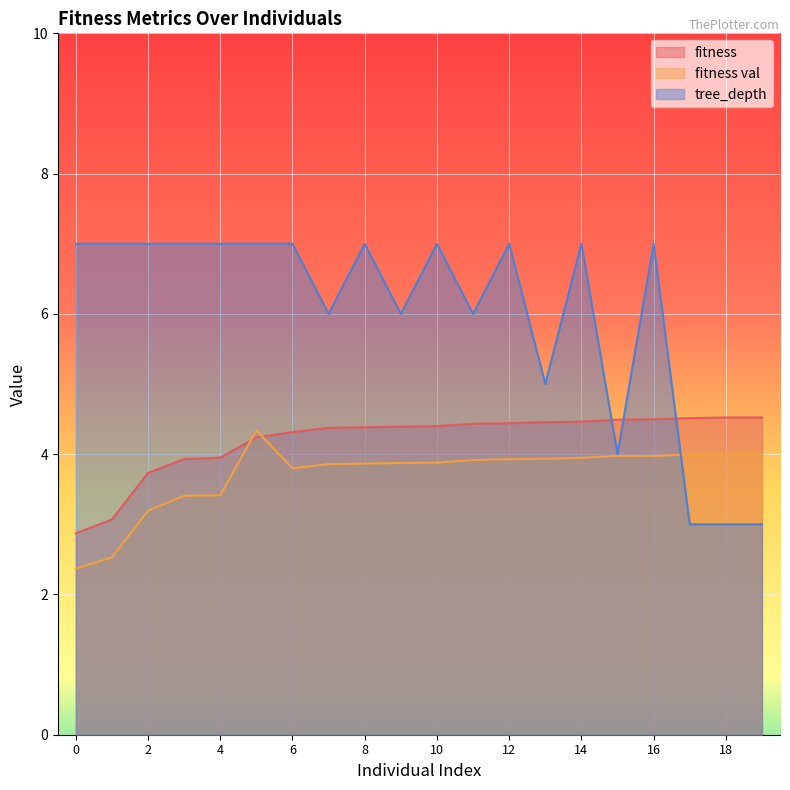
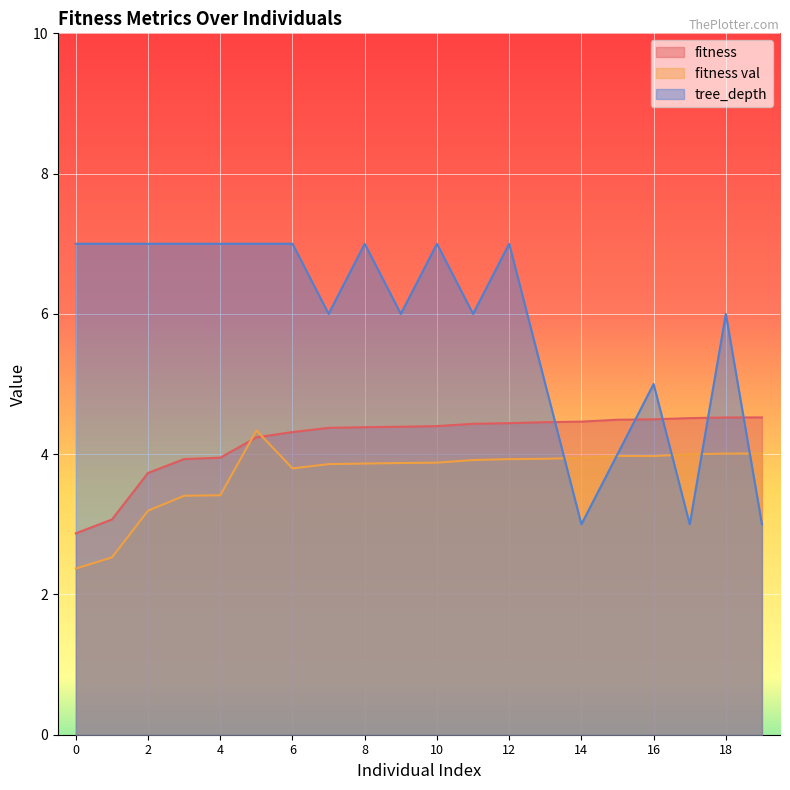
tree_depth, 14: 7 -> 3
tree_depth, 16: 7 -> 5
tree_depth, 18: 3 -> 6
